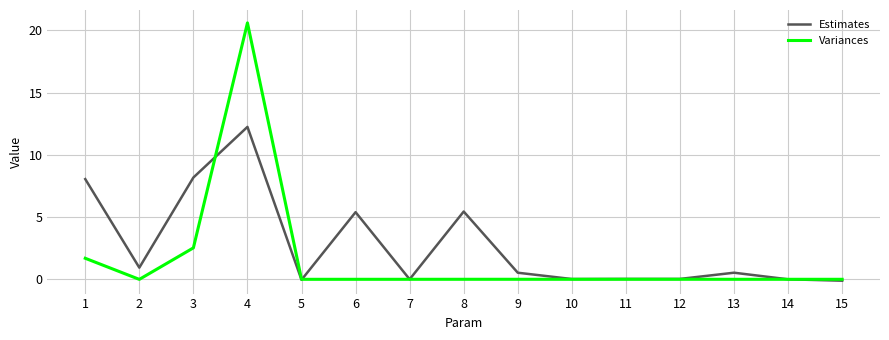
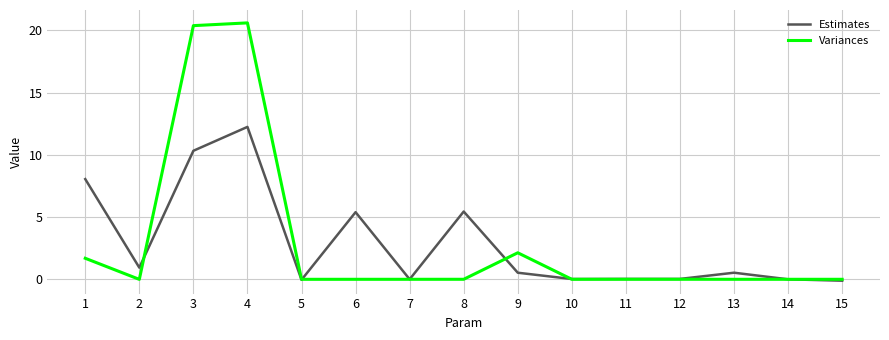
Estimates, 3: 8.2 -> 10.3
Variances, 3: 2.5 -> 20.4
Variances, 9: 0.0 -> 2.1
